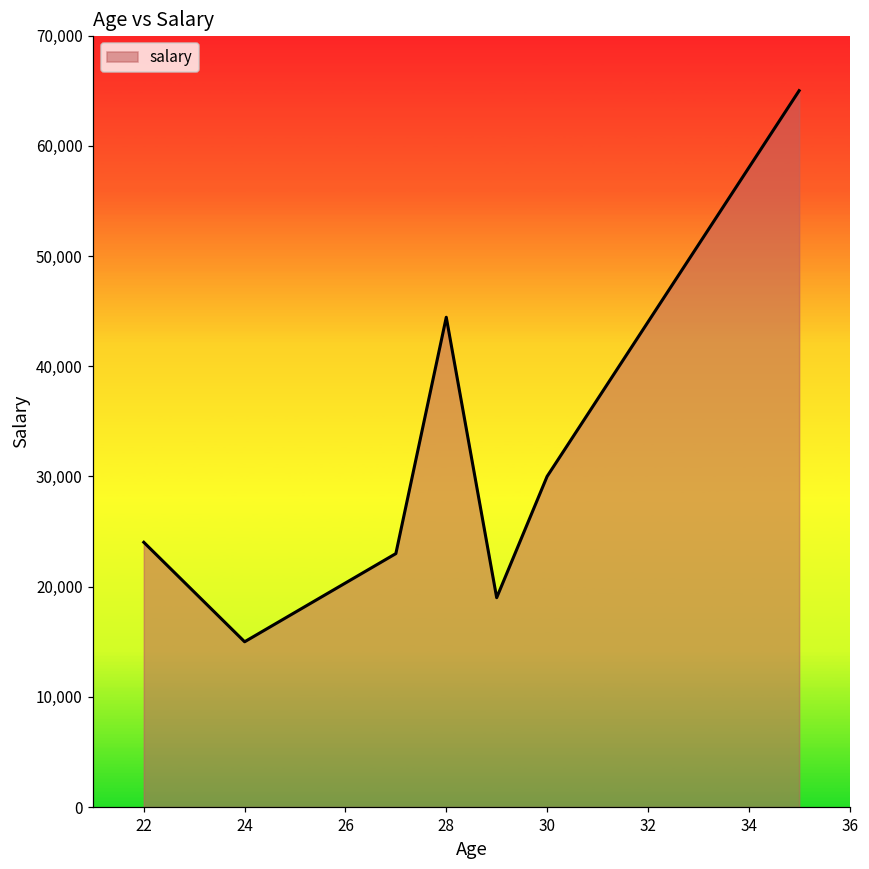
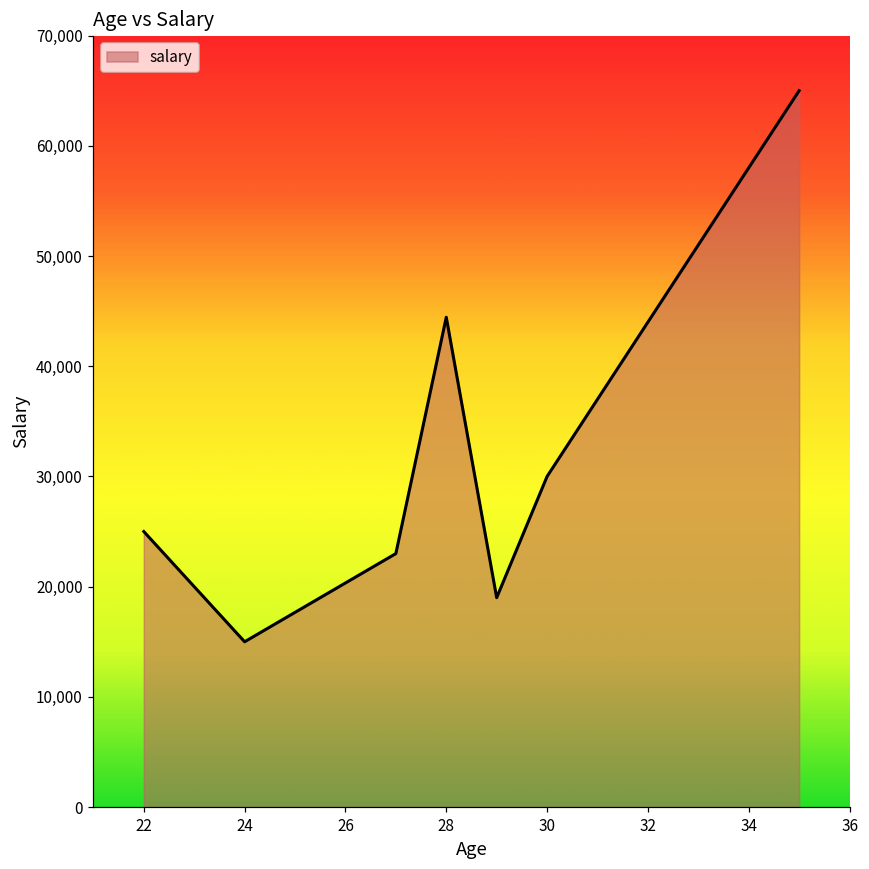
22: 24,000 -> 25,000
